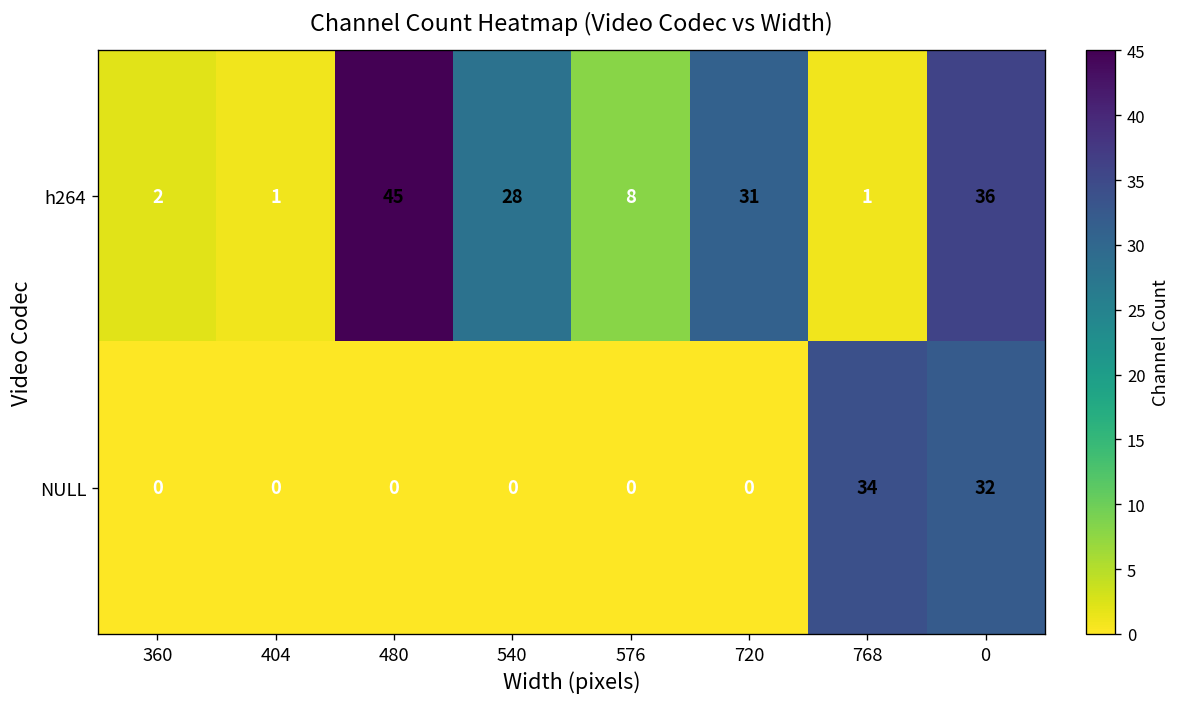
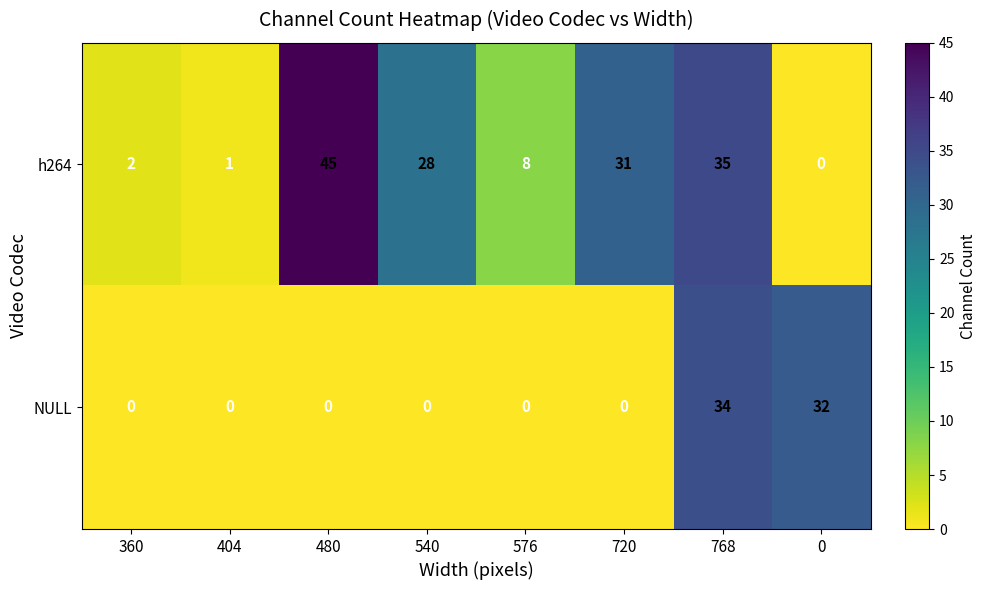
h264, 768: 1 -> 35
h264, 0: 36 -> 0
